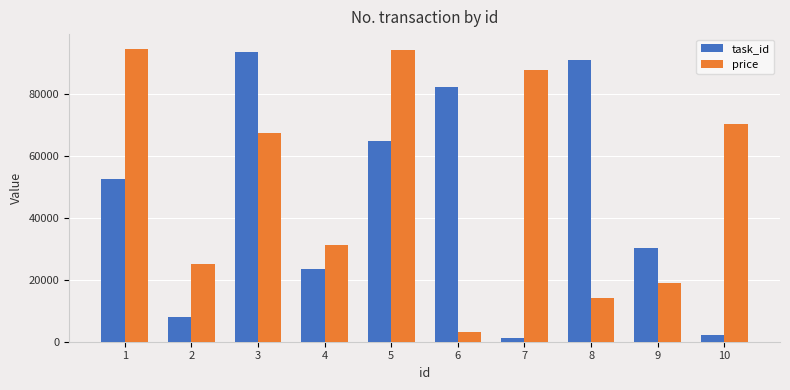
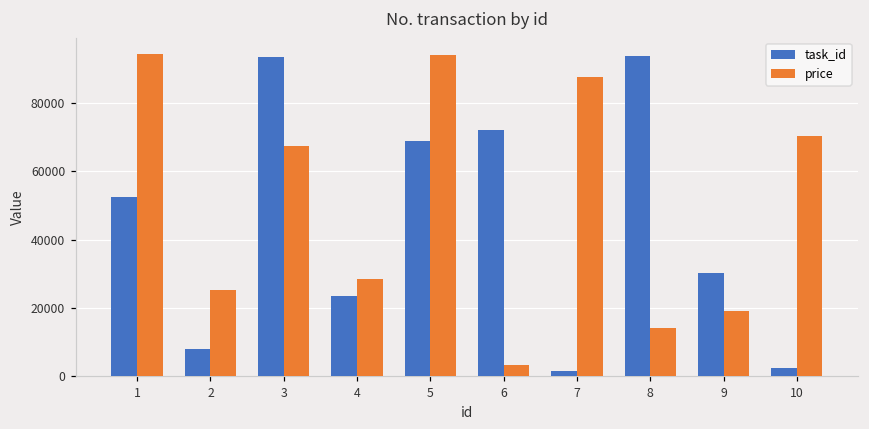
price, 4: 31000 -> 28000
task_id, 5: 65000 -> 69000
task_id, 6: 82000 -> 72000
task_id, 8: 91000 -> 94000
